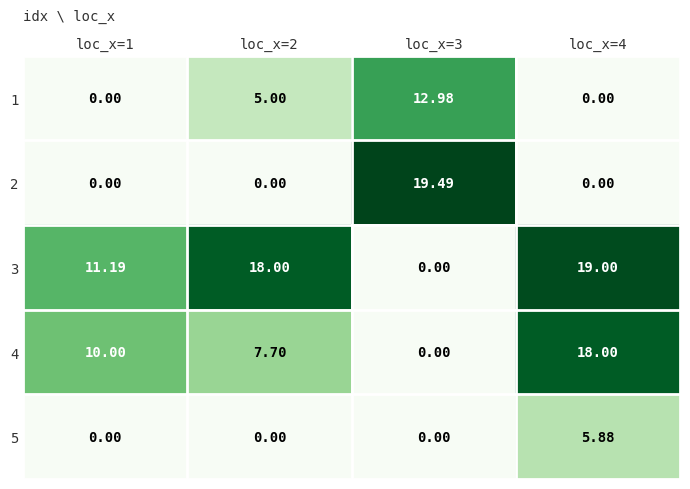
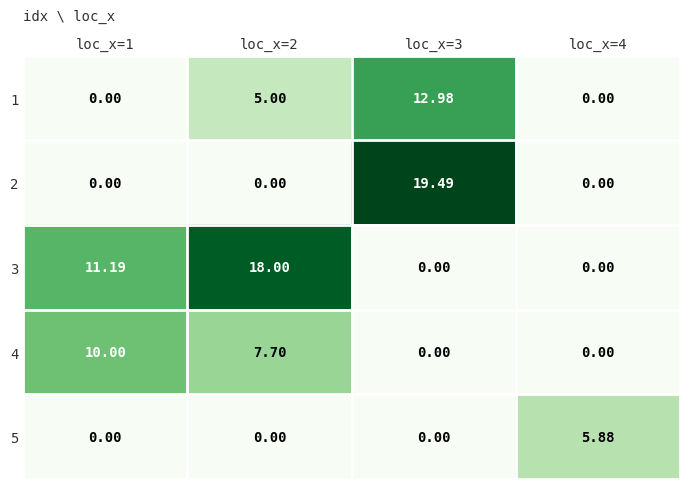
3, loc_x=4: 19.00 -> 0.00
4, loc_x=4: 18.00 -> 0.00
